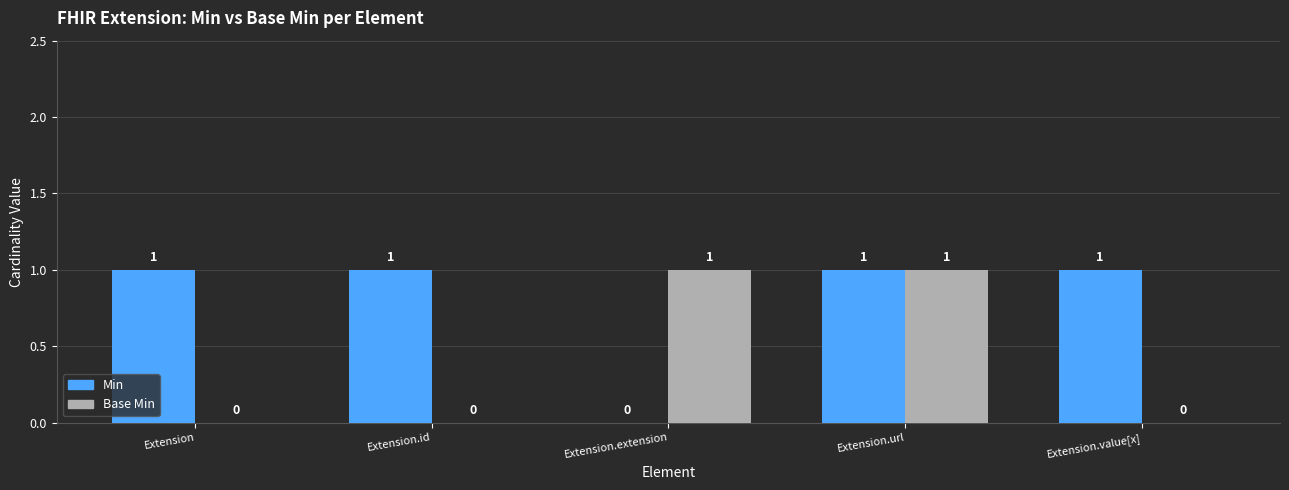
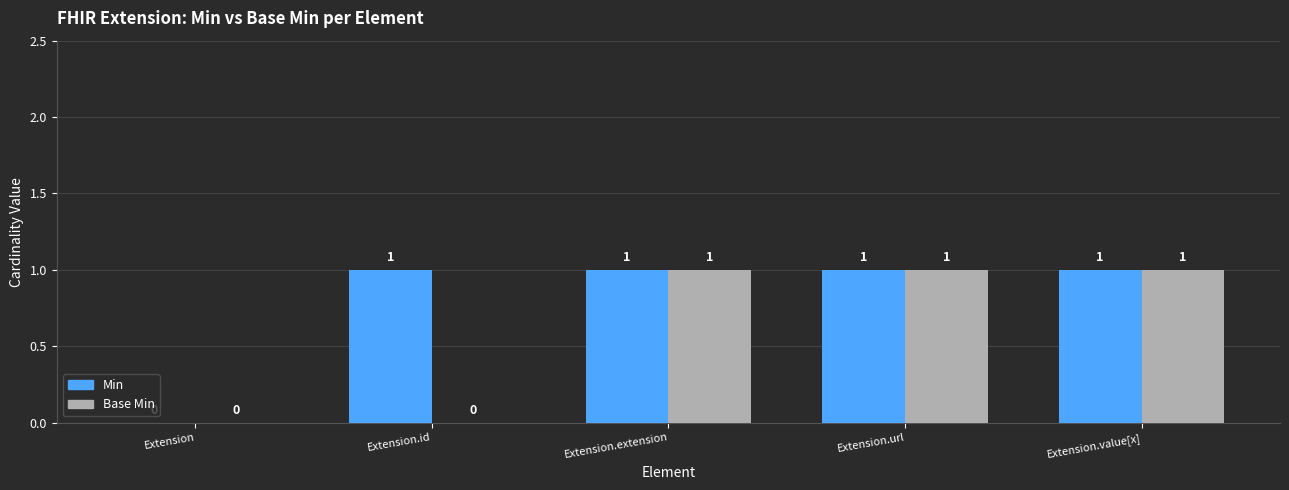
Min, Extension: 1 -> 0
Min, Extension.extension: 0 -> 1
Base Min, Extension.value[x]: 0 -> 1
